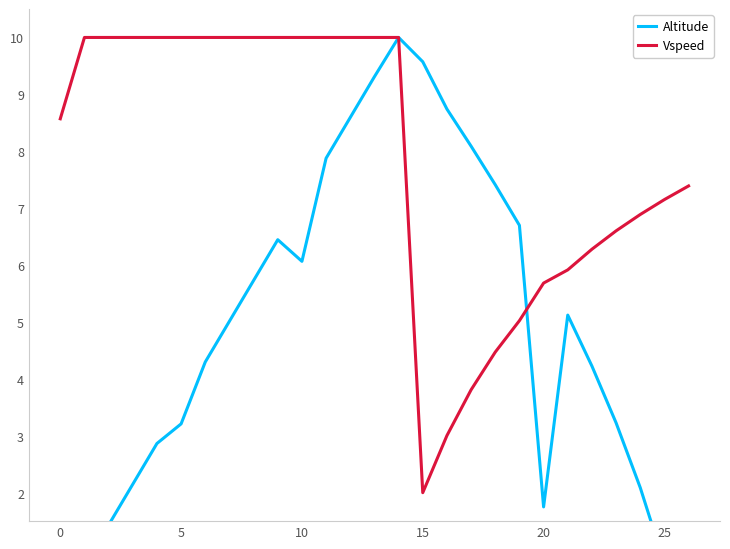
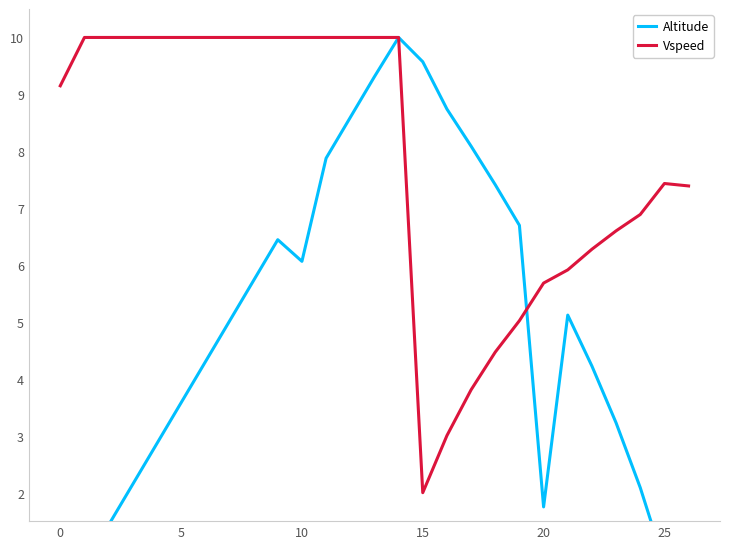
Vspeed, 0: 8.6 -> 9.2
Altitude, 5: 3.2 -> 3.6
Vspeed, 25: 7.2 -> 7.4
